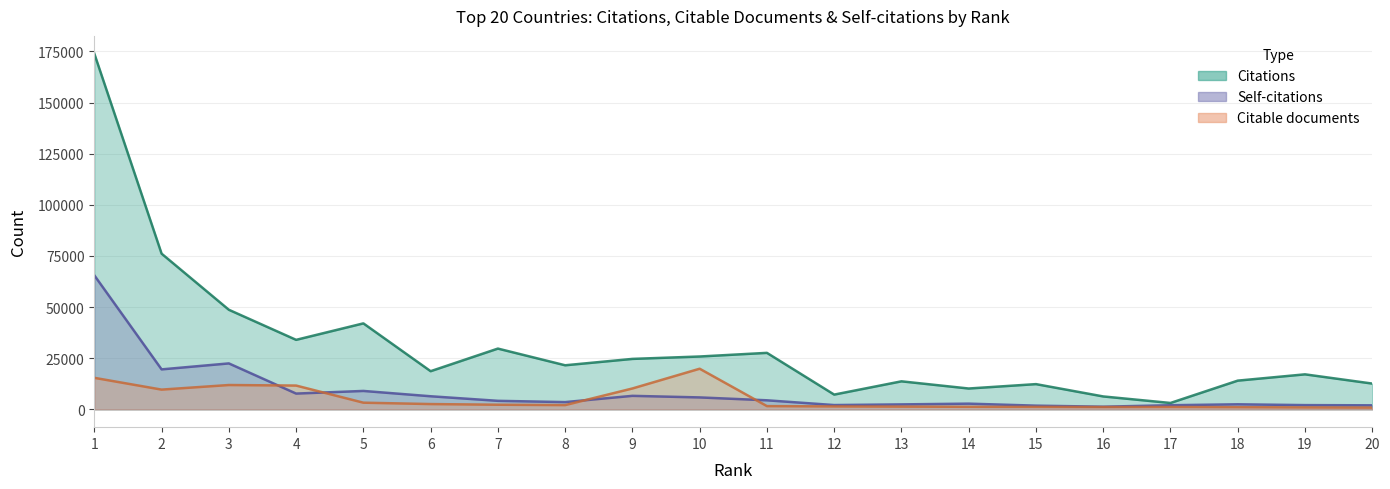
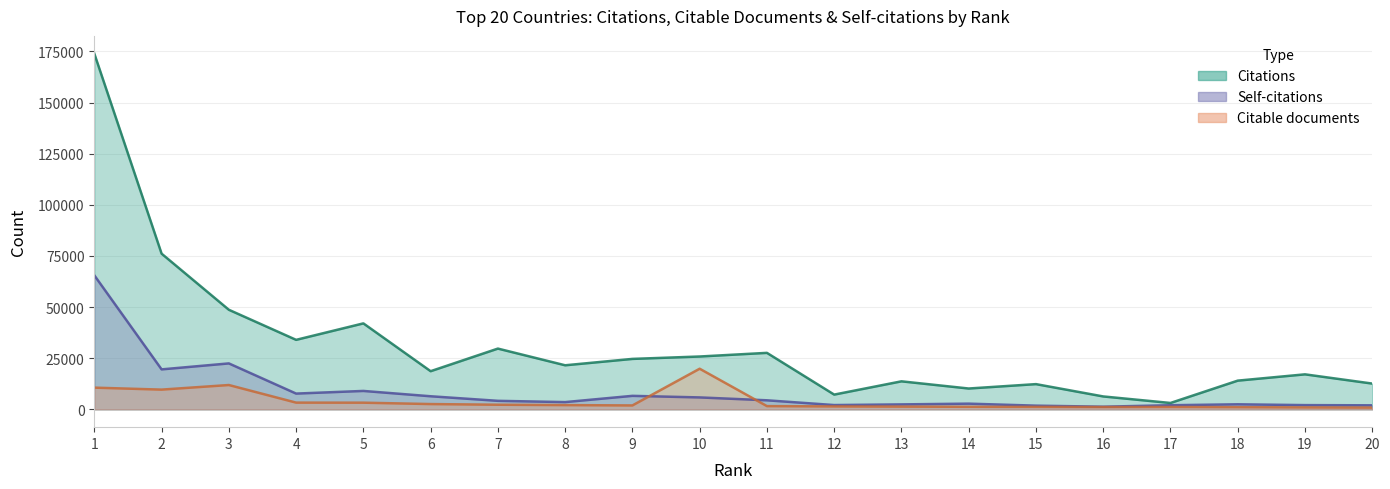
Citable documents, 1: 15000 -> 11000
Citable documents, 4: 12000 -> 3000
Citable documents, 9: 10000 -> 2000
